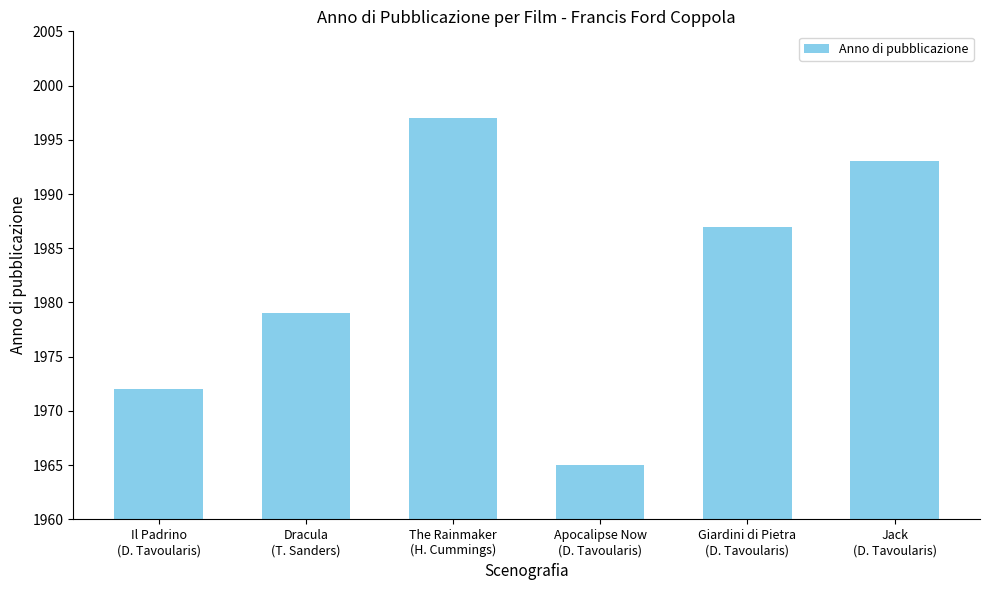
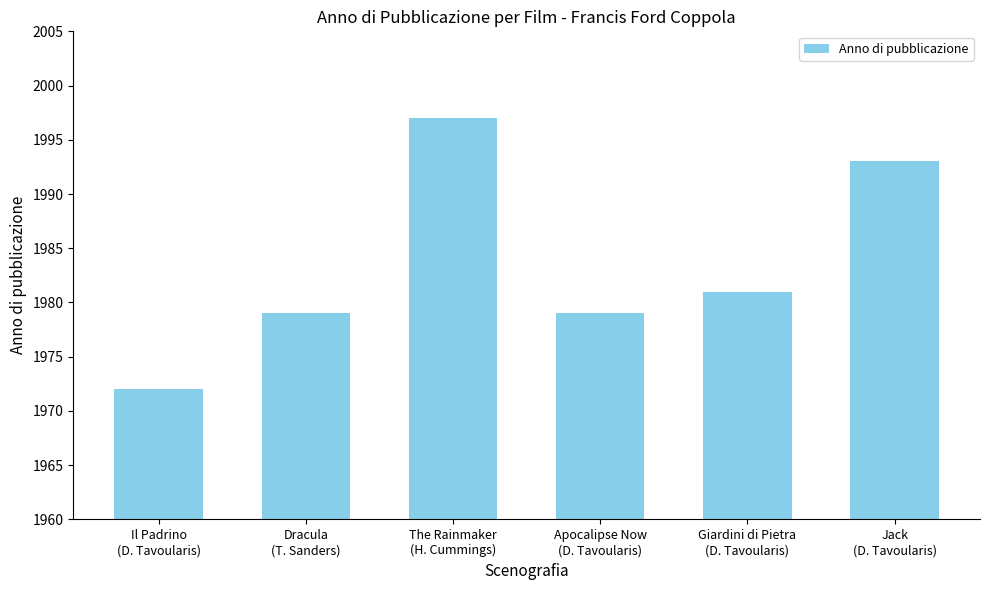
Apocalipse Now (D. Tavoularis): 1965 -> 1979
Giardini di Pietra (D. Tavoularis): 1987 -> 1981
